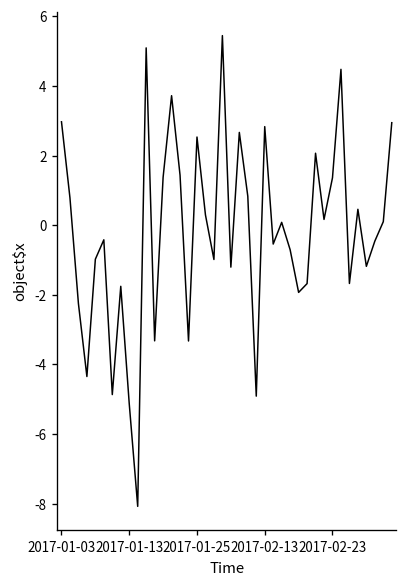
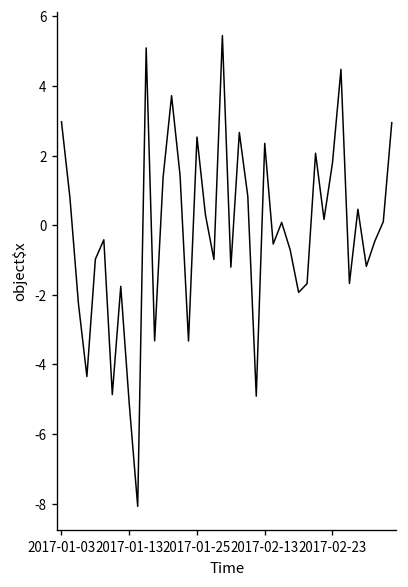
2017-02-13: 2.8 -> 2.4
2017-02-23: 1.4 -> 1.8
